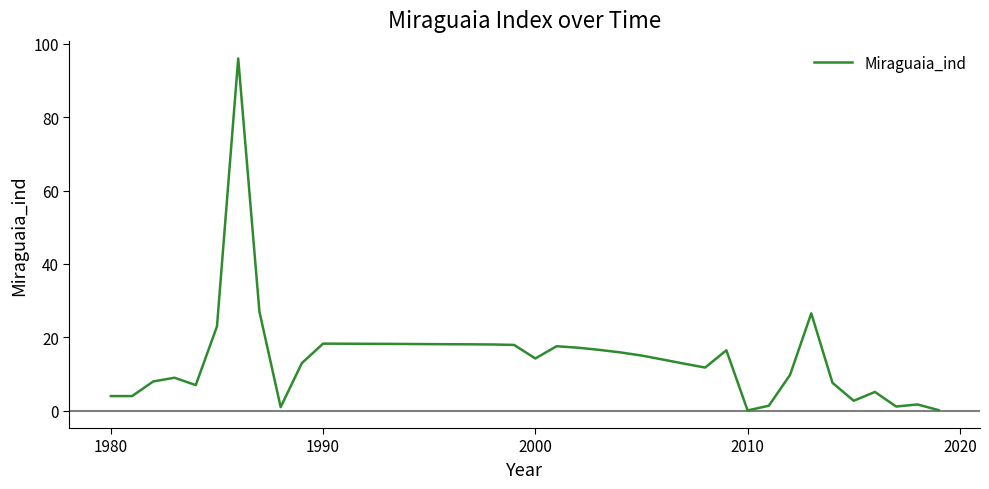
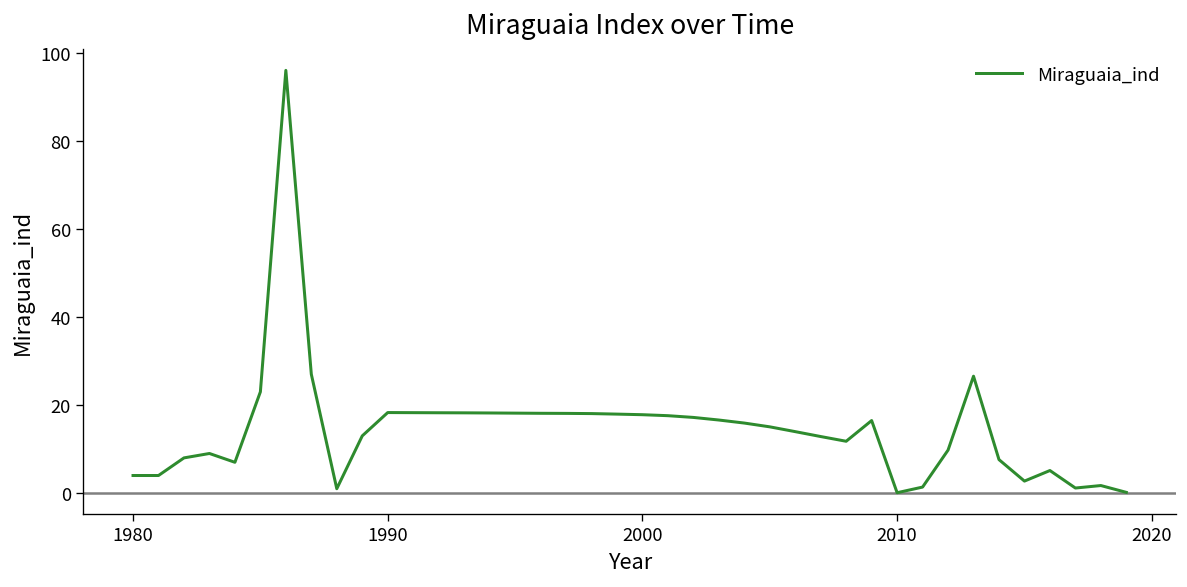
2000: 14 -> 18
